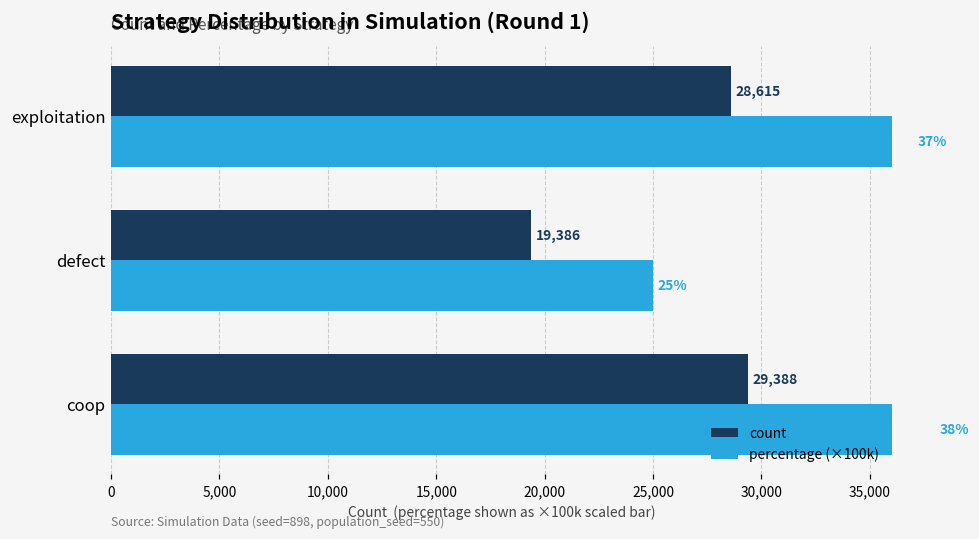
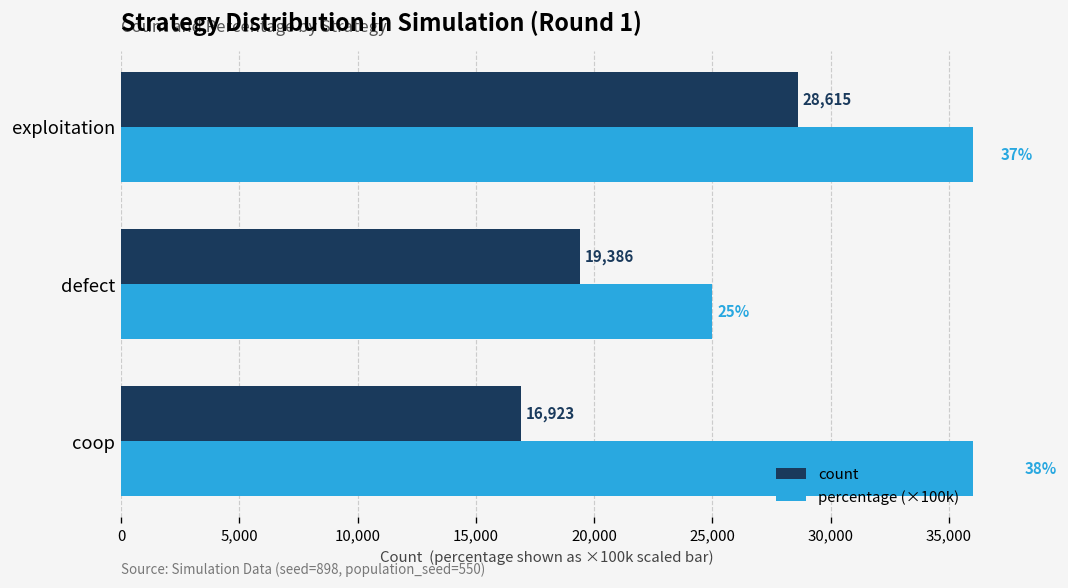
count, coop: 29,388 -> 16,923
